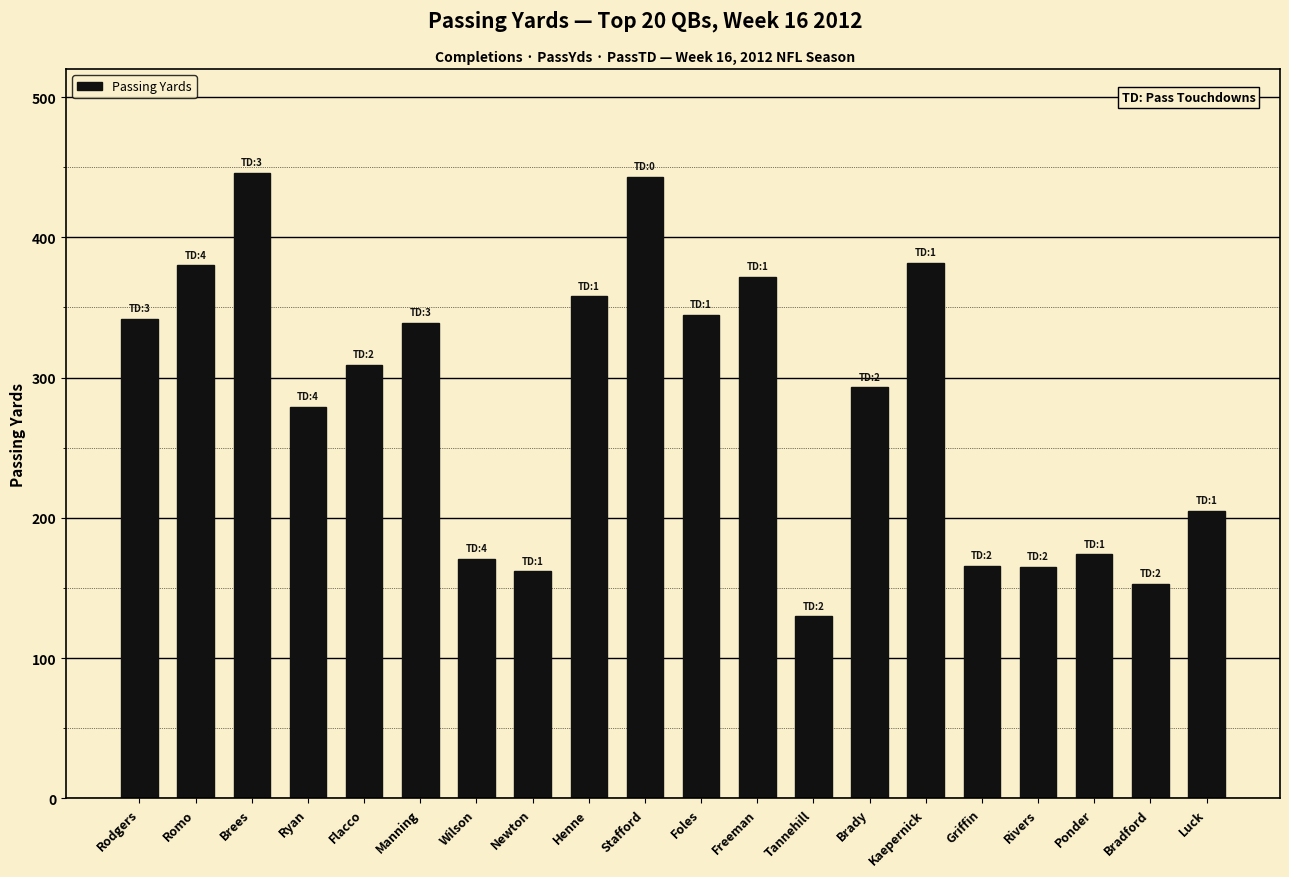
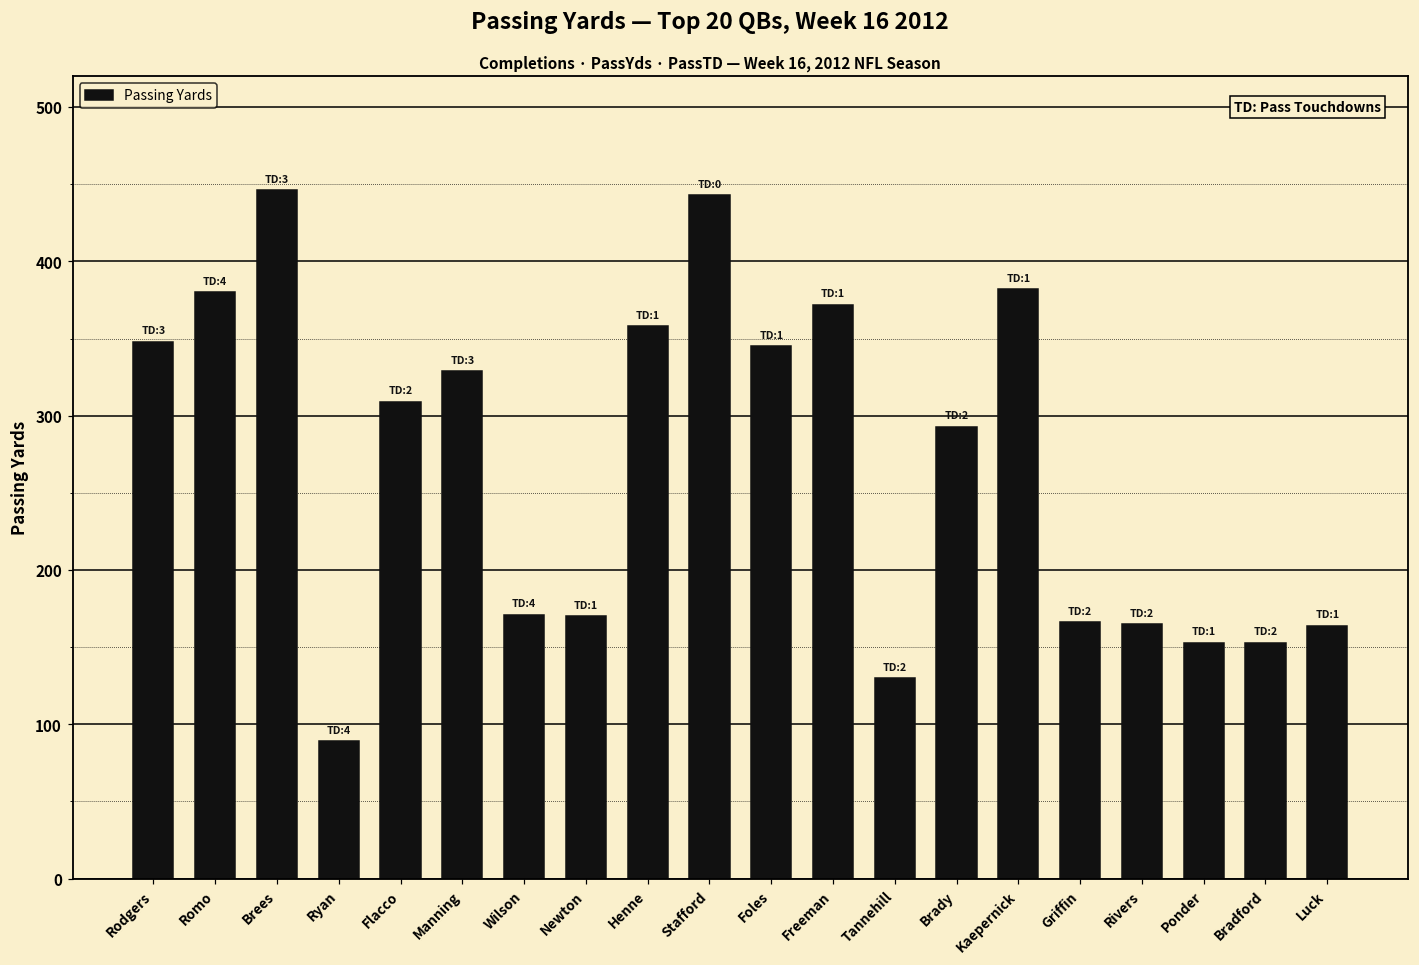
Rodgers: 342 -> 348
Ryan: 279 -> 89
Manning: 339 -> 329
Newton: 162 -> 170
Ponder: 174 -> 153
Luck: 205 -> 164
